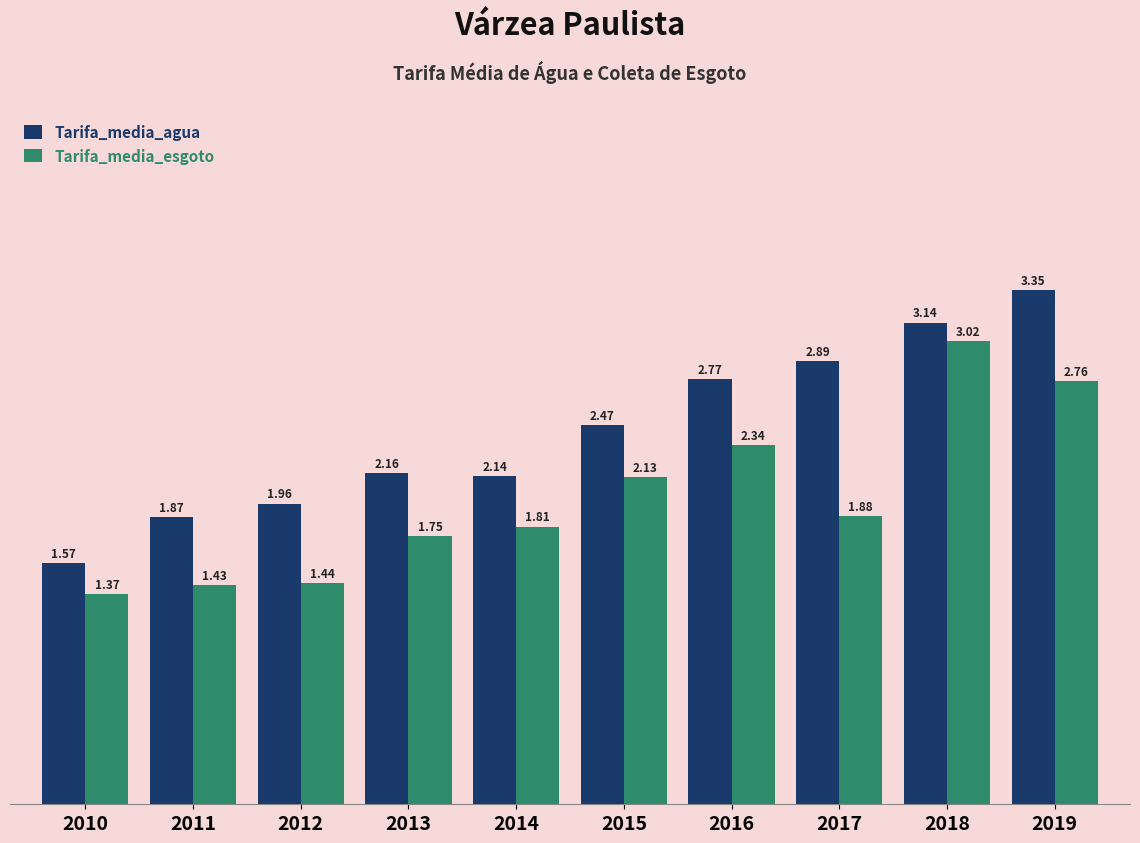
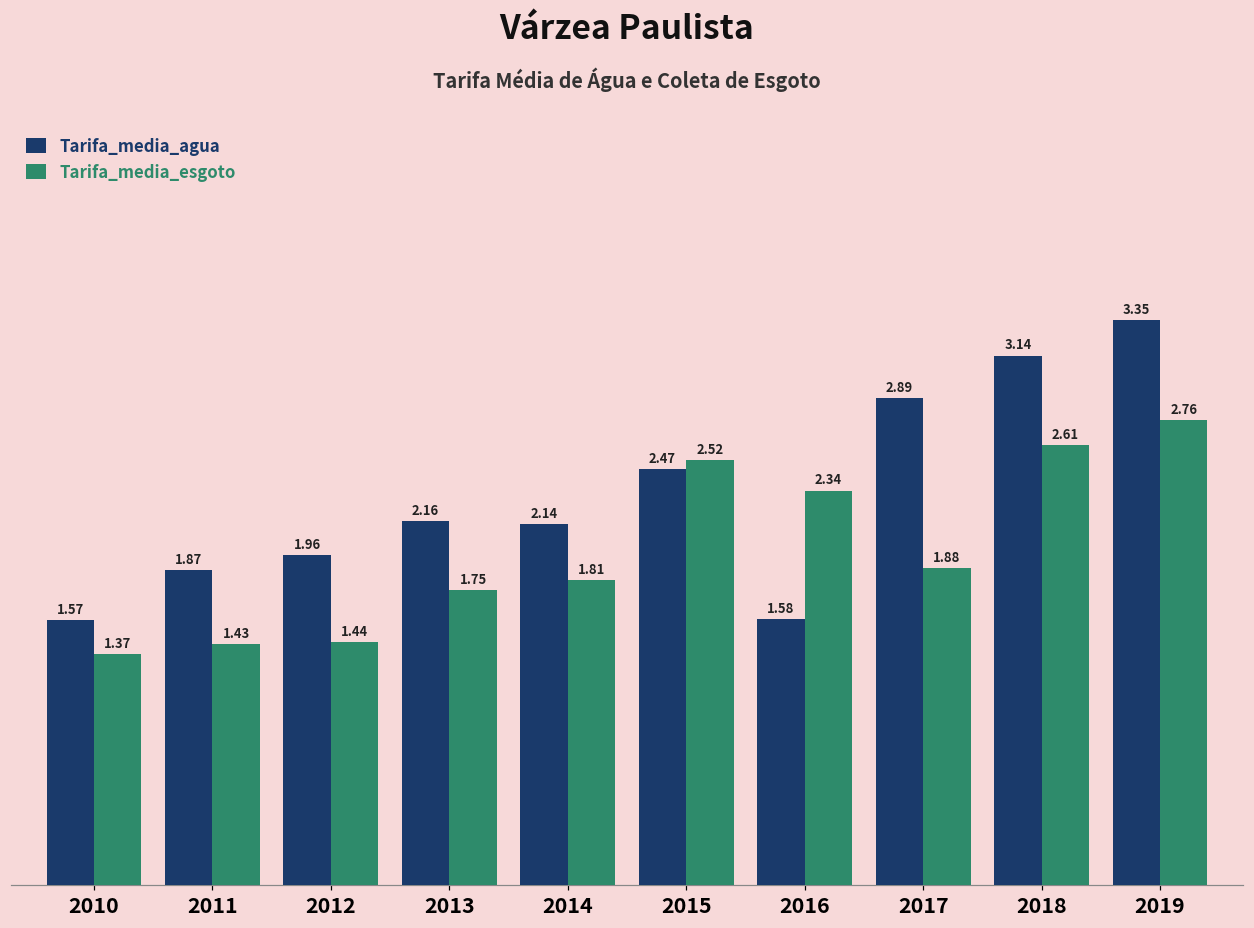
Tarifa_media_esgoto, 2015: 2.13 -> 2.52
Tarifa_media_agua, 2016: 2.77 -> 1.58
Tarifa_media_esgoto, 2018: 3.02 -> 2.61
